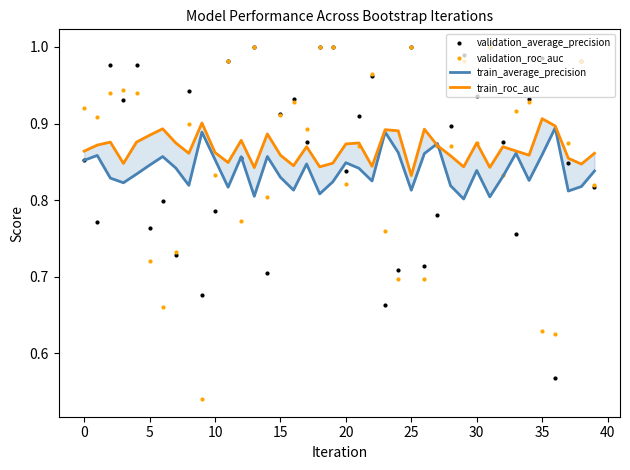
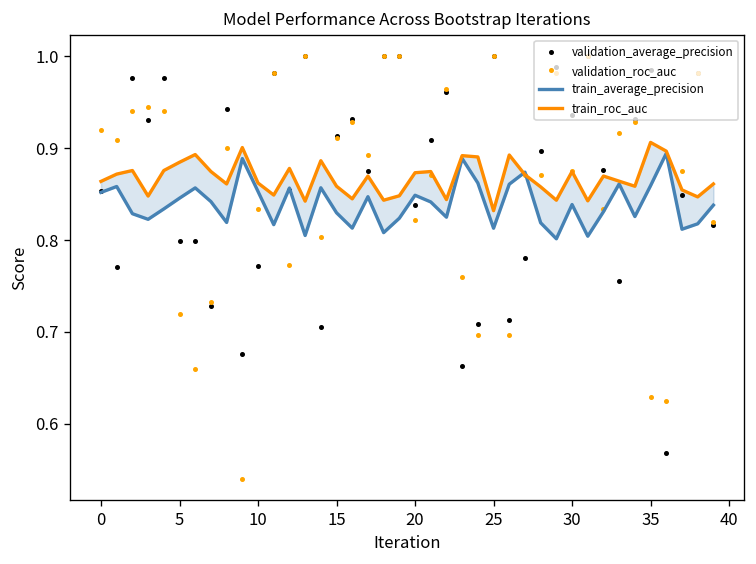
validation_average_precision, 5: 0.76 -> 0.80
validation_average_precision, 10: 0.79 -> 0.77
